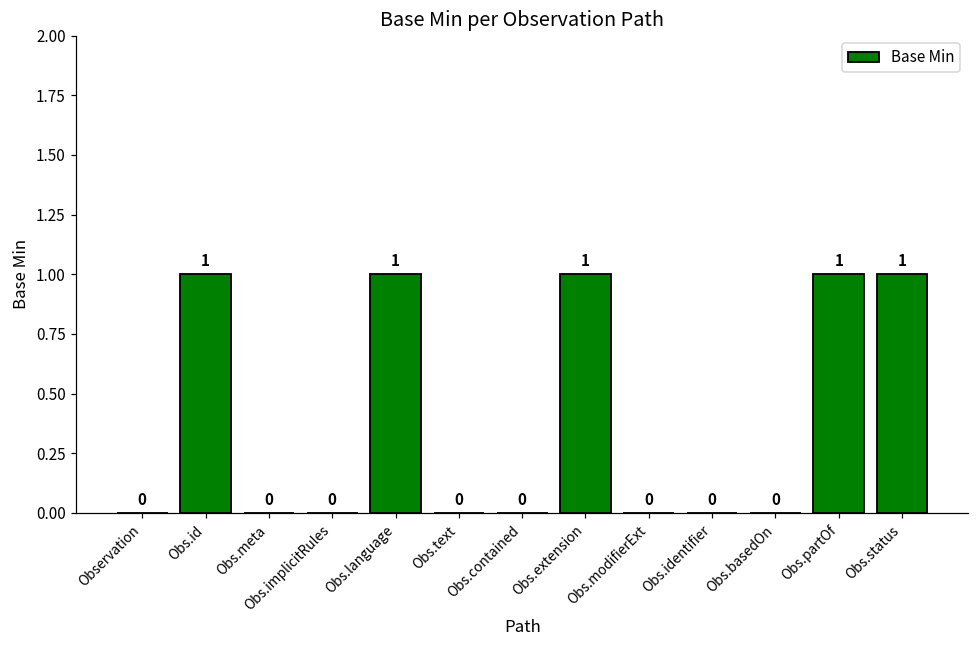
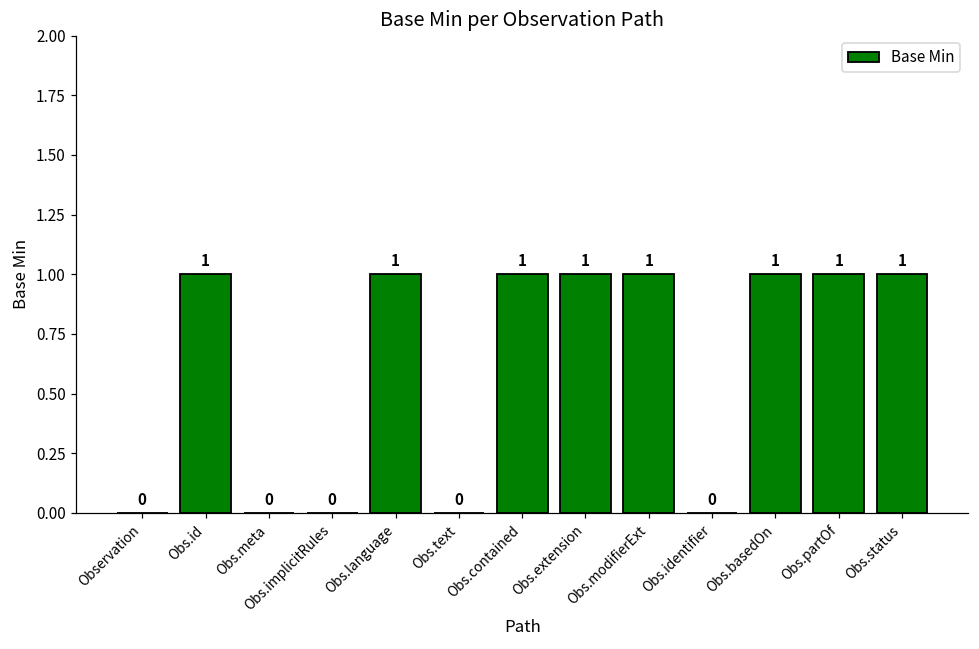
Obs.contained: 0 -> 1
Obs.modifierExt: 0 -> 1
Obs.basedOn: 0 -> 1
